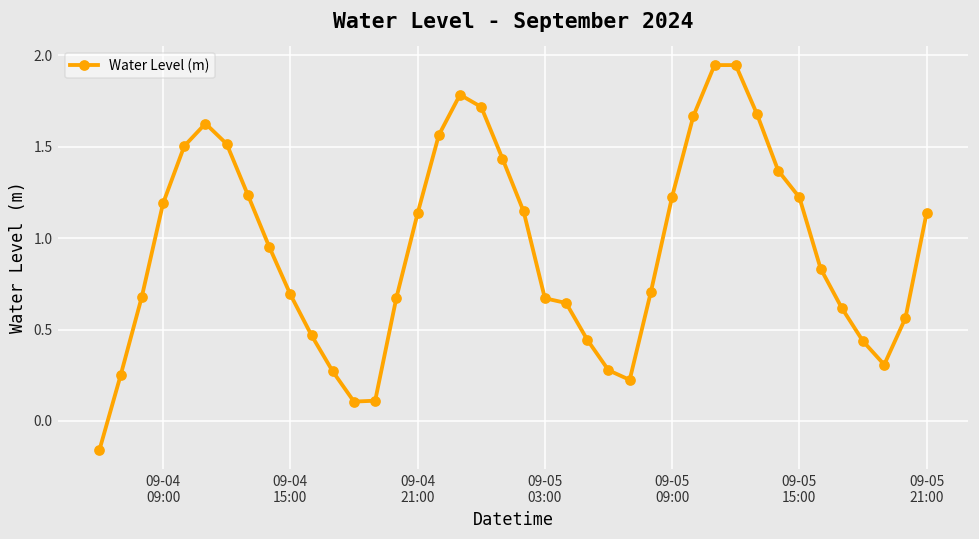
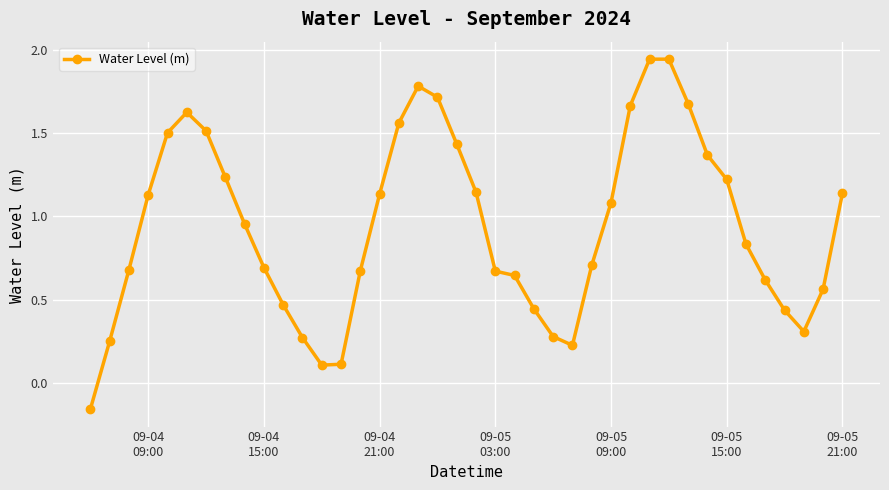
09-04 09:00: 1.19 -> 1.13
09-05 09:00: 1.23 -> 1.08
